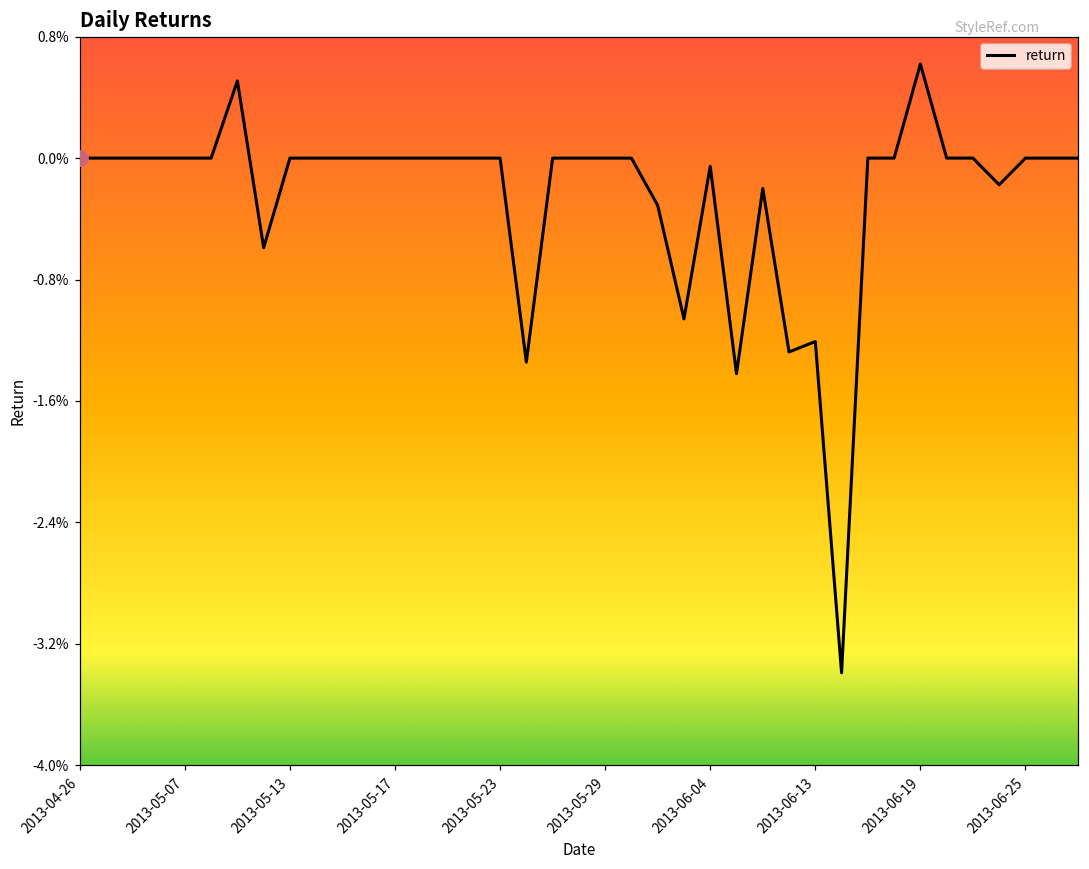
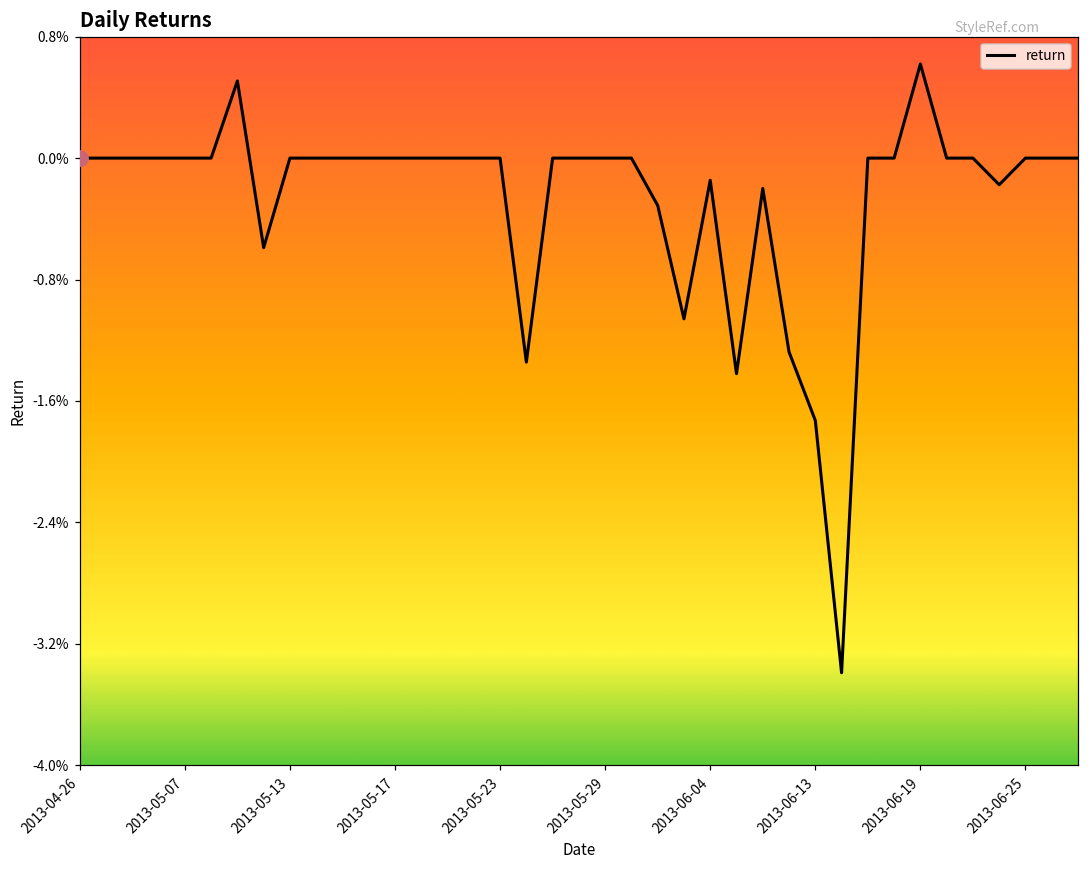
return, 2013-06-04: -0.05% -> -0.15%
return, 2013-06-13: -1.21% -> -1.73%
